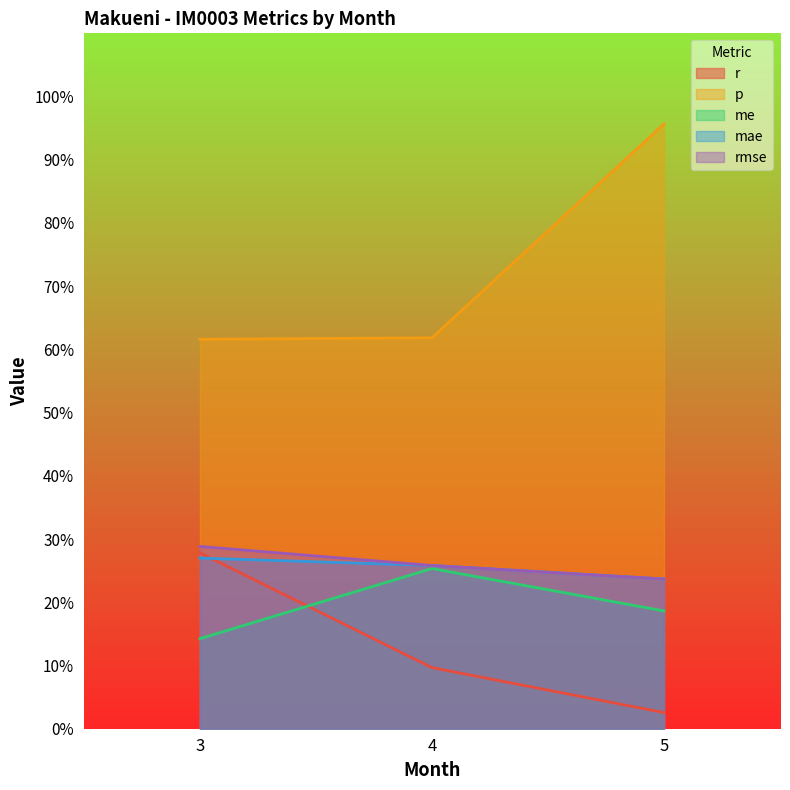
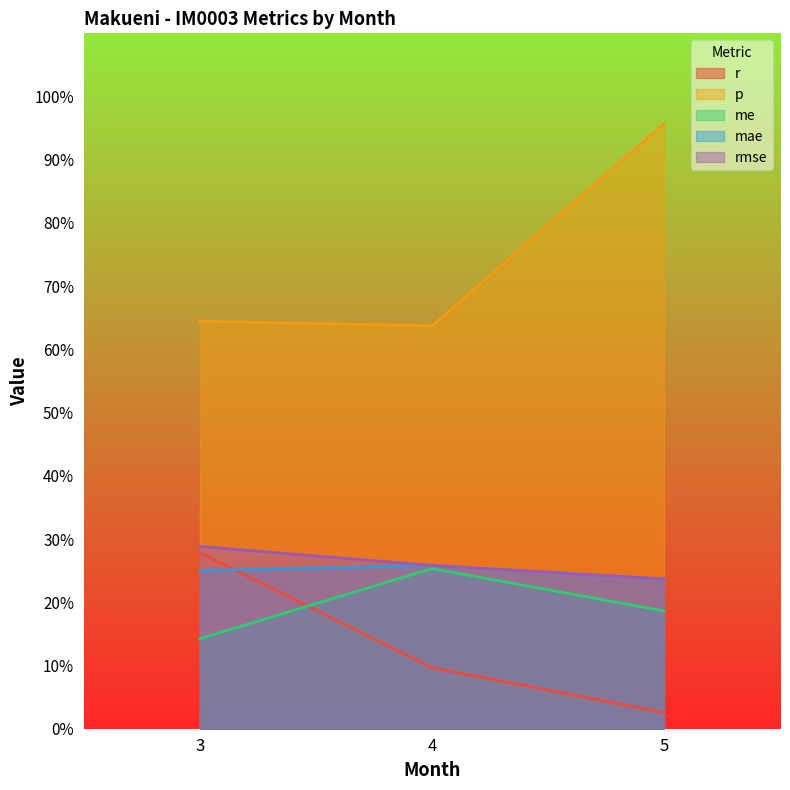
p, 3: 62% -> 64%
mae, 3: 27% -> 25%
p, 4: 62% -> 64%
